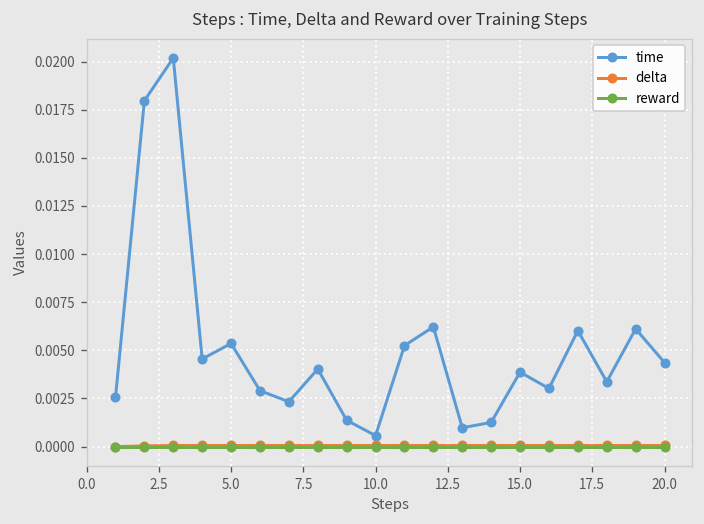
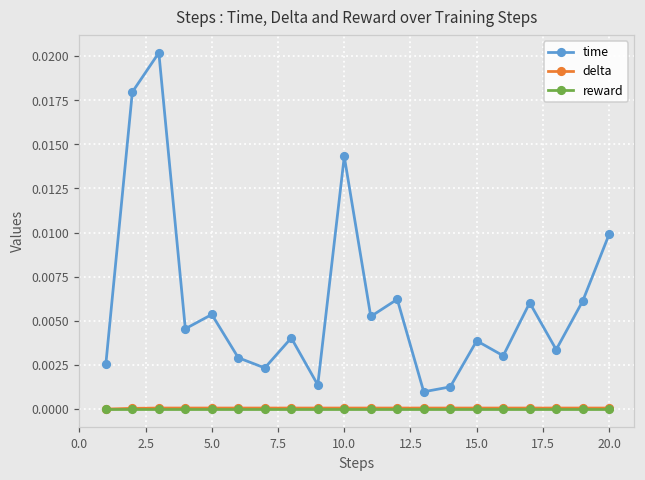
time, 10.0: 0.0006 -> 0.0143
time, 20.0: 0.0044 -> 0.0099
